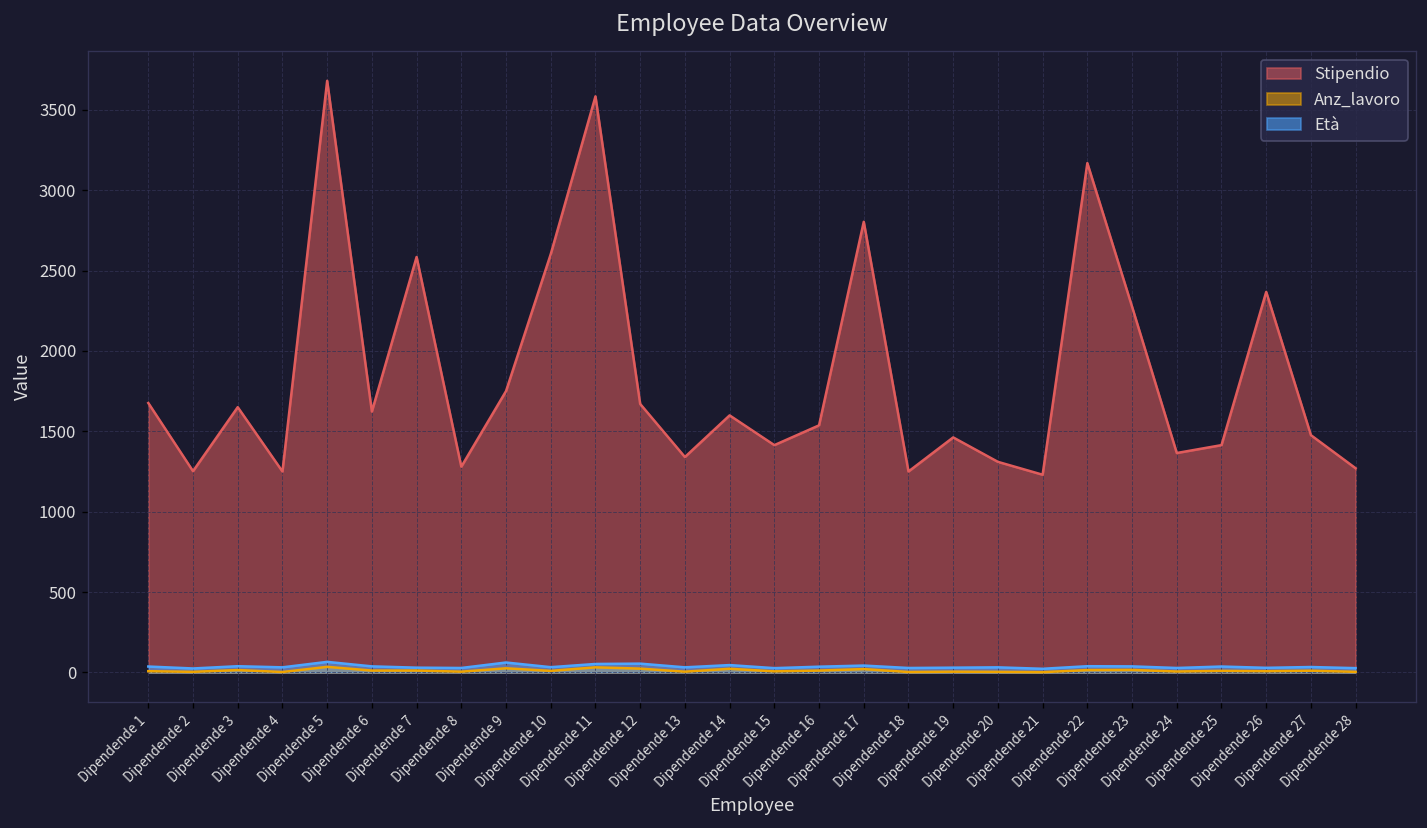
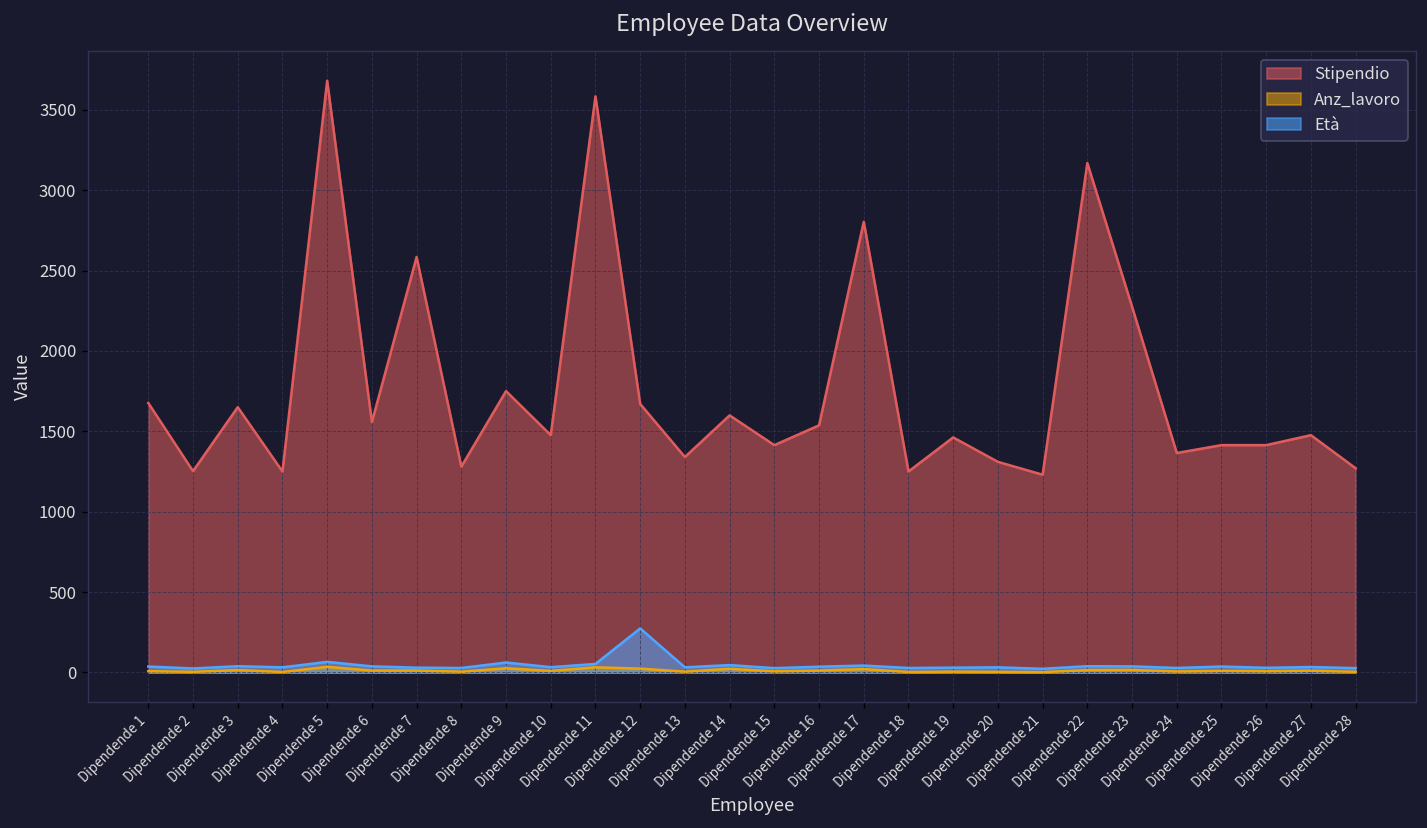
Stipendio, Dipendende 6: 1620 -> 1560
Stipendio, Dipendende 10: 2600 -> 1480
Età, Dipendende 12: 60 -> 270
Stipendio, Dipendende 26: 2370 -> 1410
